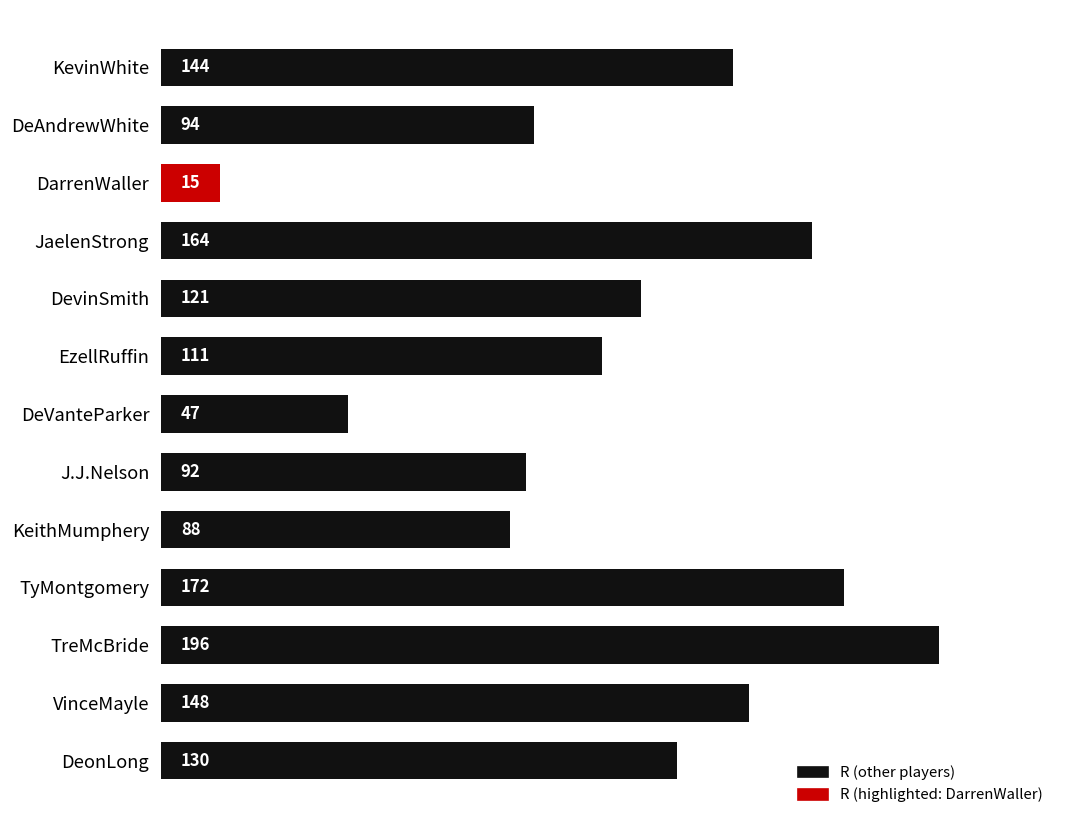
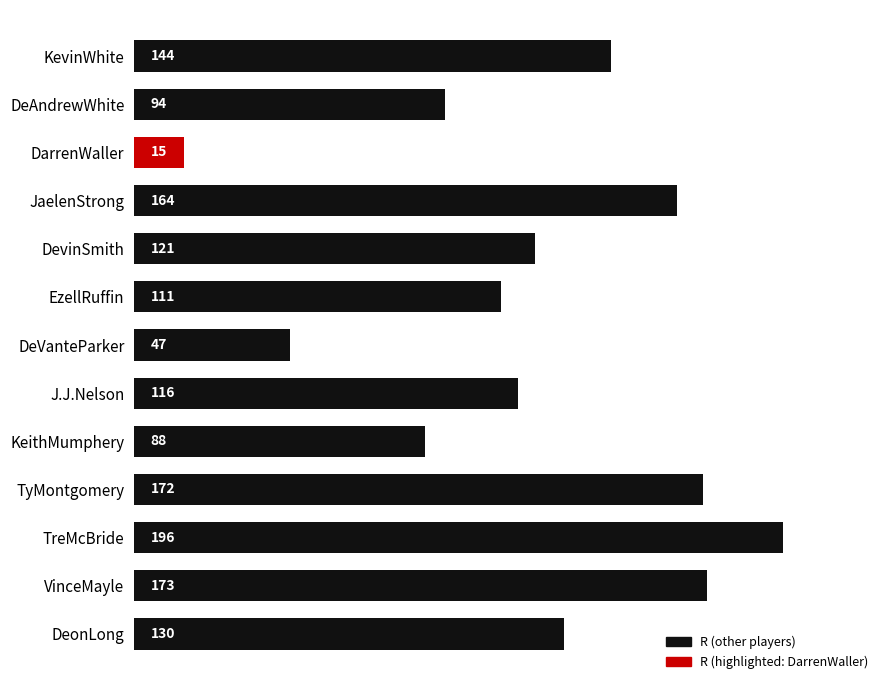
J.J.Nelson: 92 -> 116
VinceMayle: 148 -> 173
